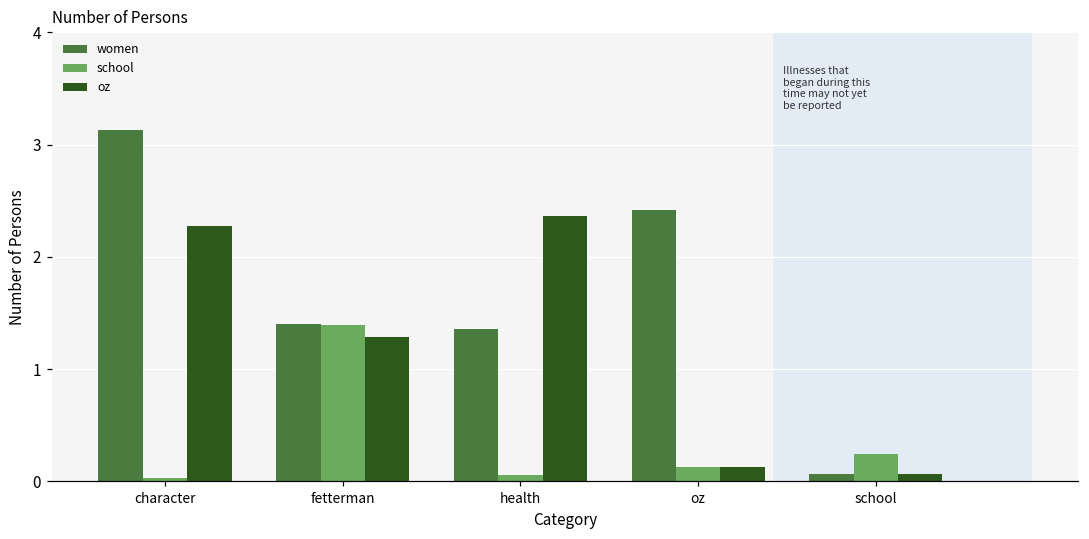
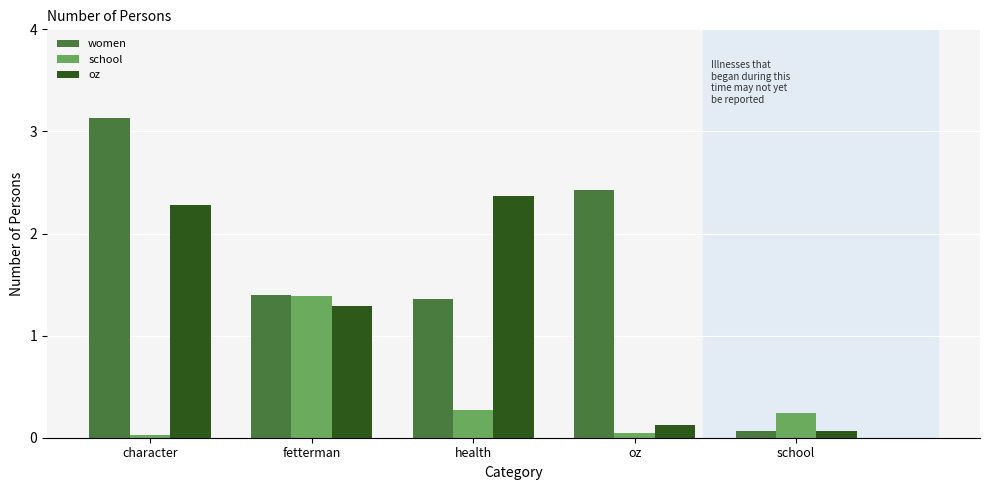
school, health: 0.06 -> 0.27
school, oz: 0.13 -> 0.05
